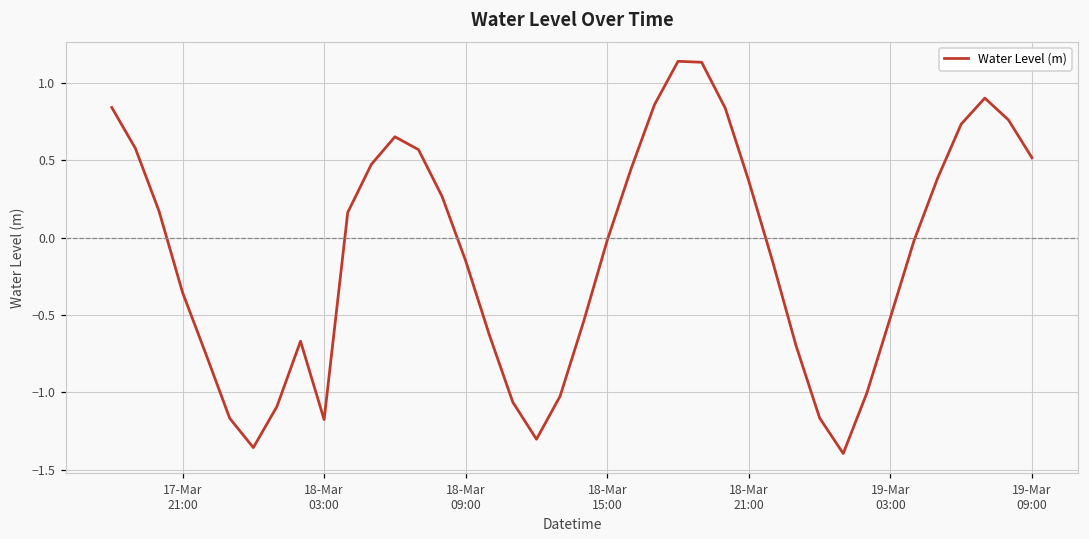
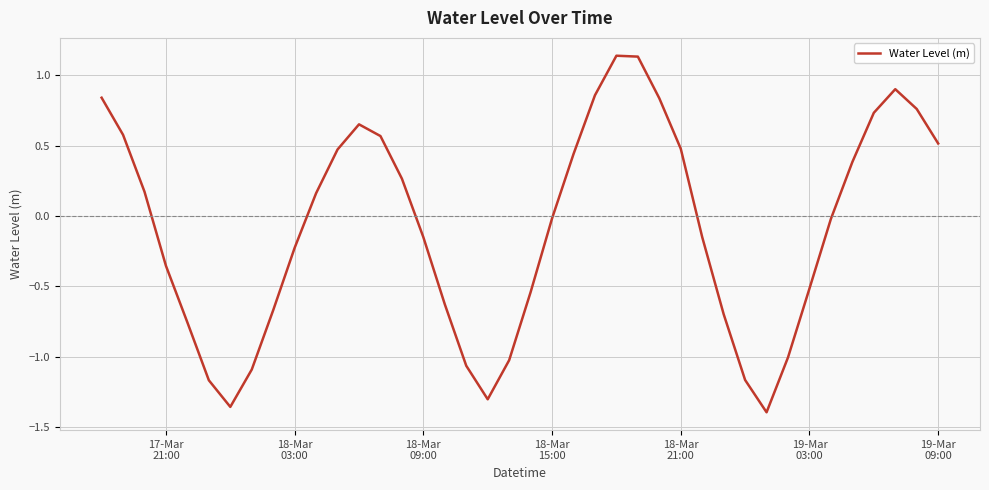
18-Mar 03:00: -1.18 -> -0.23
18-Mar 21:00: 0.36 -> 0.48
